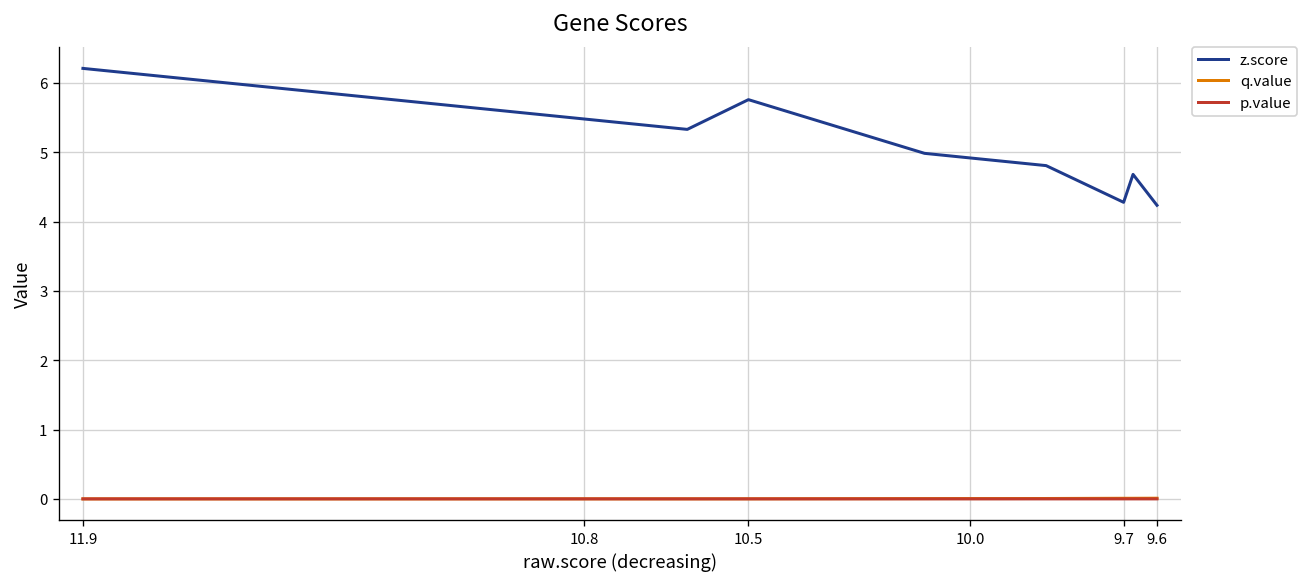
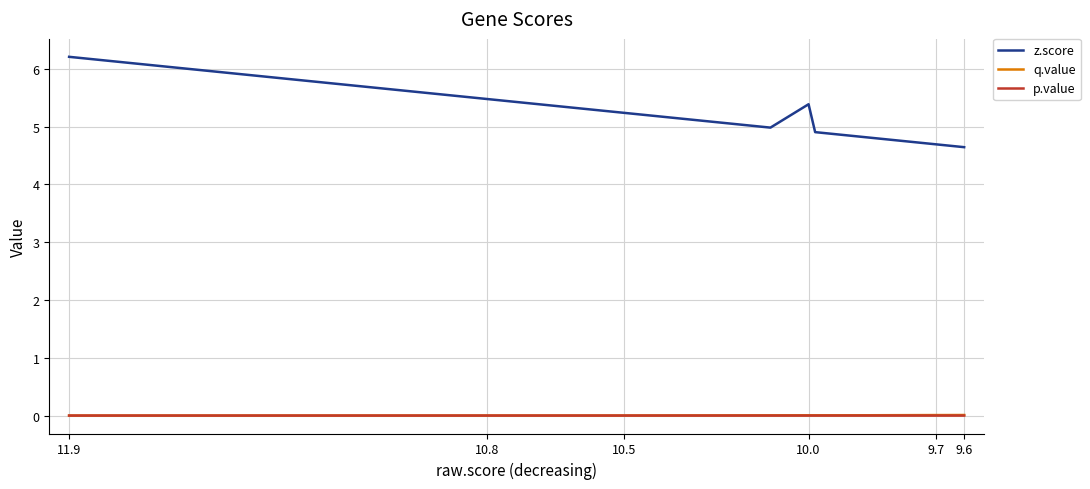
z.score, 10.5: 5.8 -> 5.2
z.score, 10.0: 4.9 -> 5.4
z.score, 9.7: 4.3 -> 4.7
z.score, 9.6: 4.2 -> 4.6
